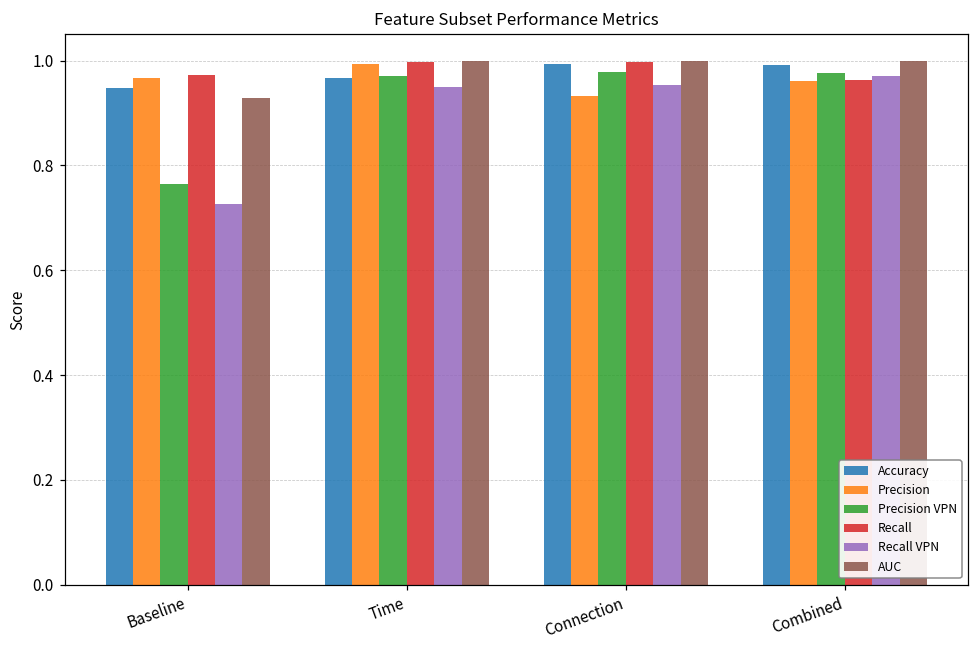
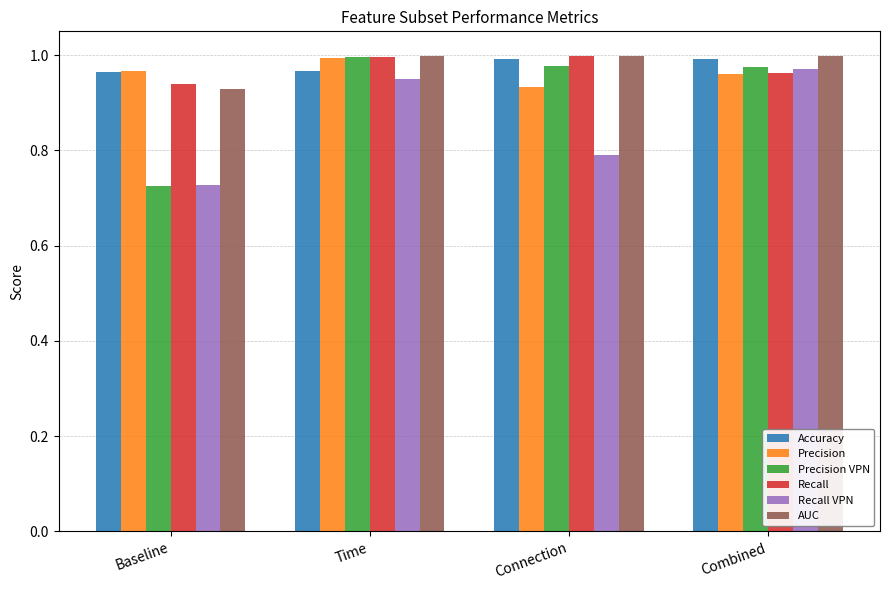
Accuracy, Baseline: 0.95 -> 0.96
Precision VPN, Baseline: 0.77 -> 0.73
Recall, Baseline: 0.97 -> 0.94
Precision VPN, Time: 0.97 -> 1.00
Recall VPN, Connection: 0.95 -> 0.79
